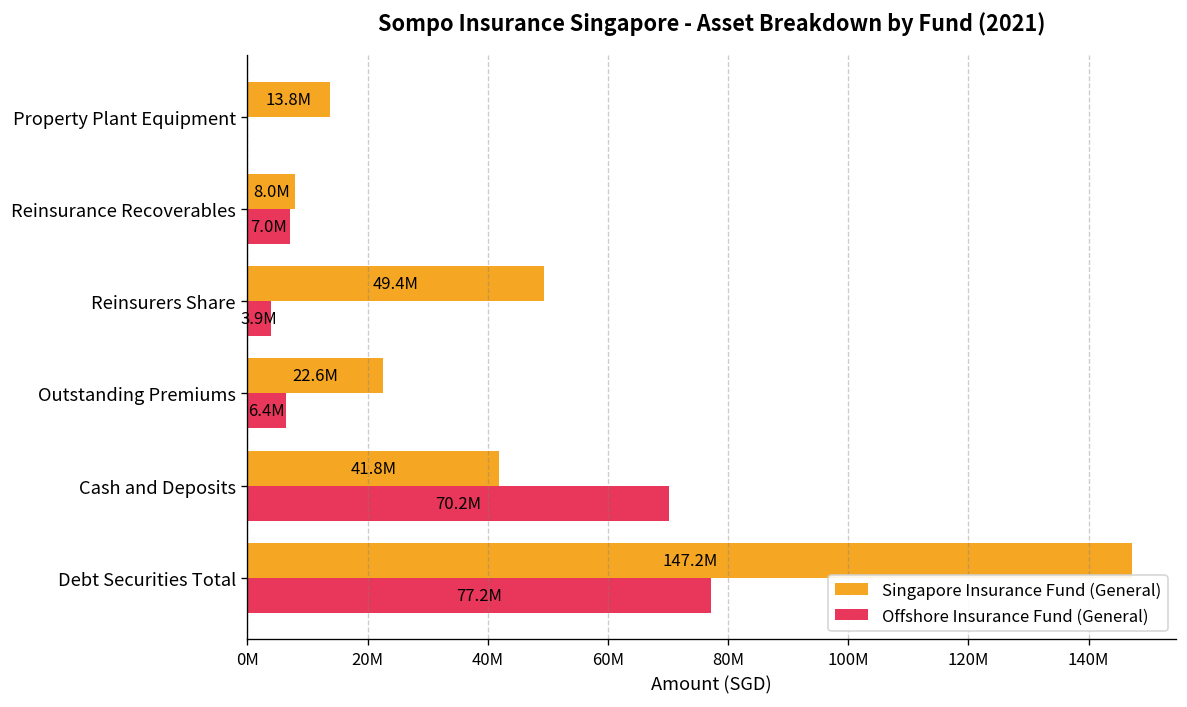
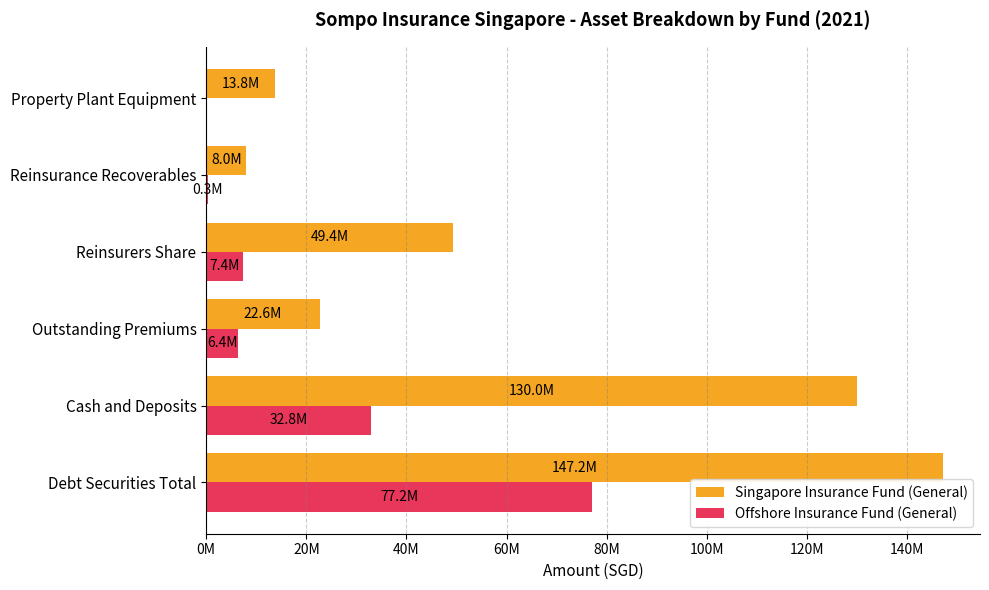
Offshore Insurance Fund (General), Reinsurance Recoverables: 7.0M -> 0.3M
Offshore Insurance Fund (General), Reinsurers Share: 3.9M -> 7.4M
Singapore Insurance Fund (General), Cash and Deposits: 41.8M -> 130.0M
Offshore Insurance Fund (General), Cash and Deposits: 70.2M -> 32.8M
